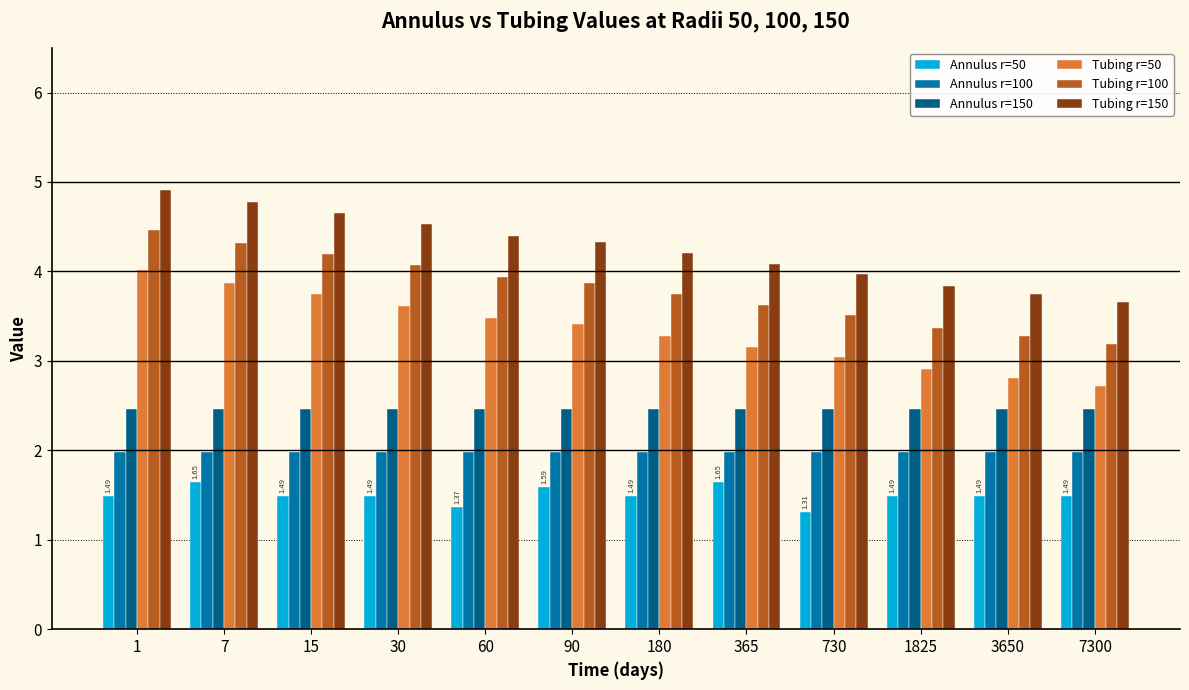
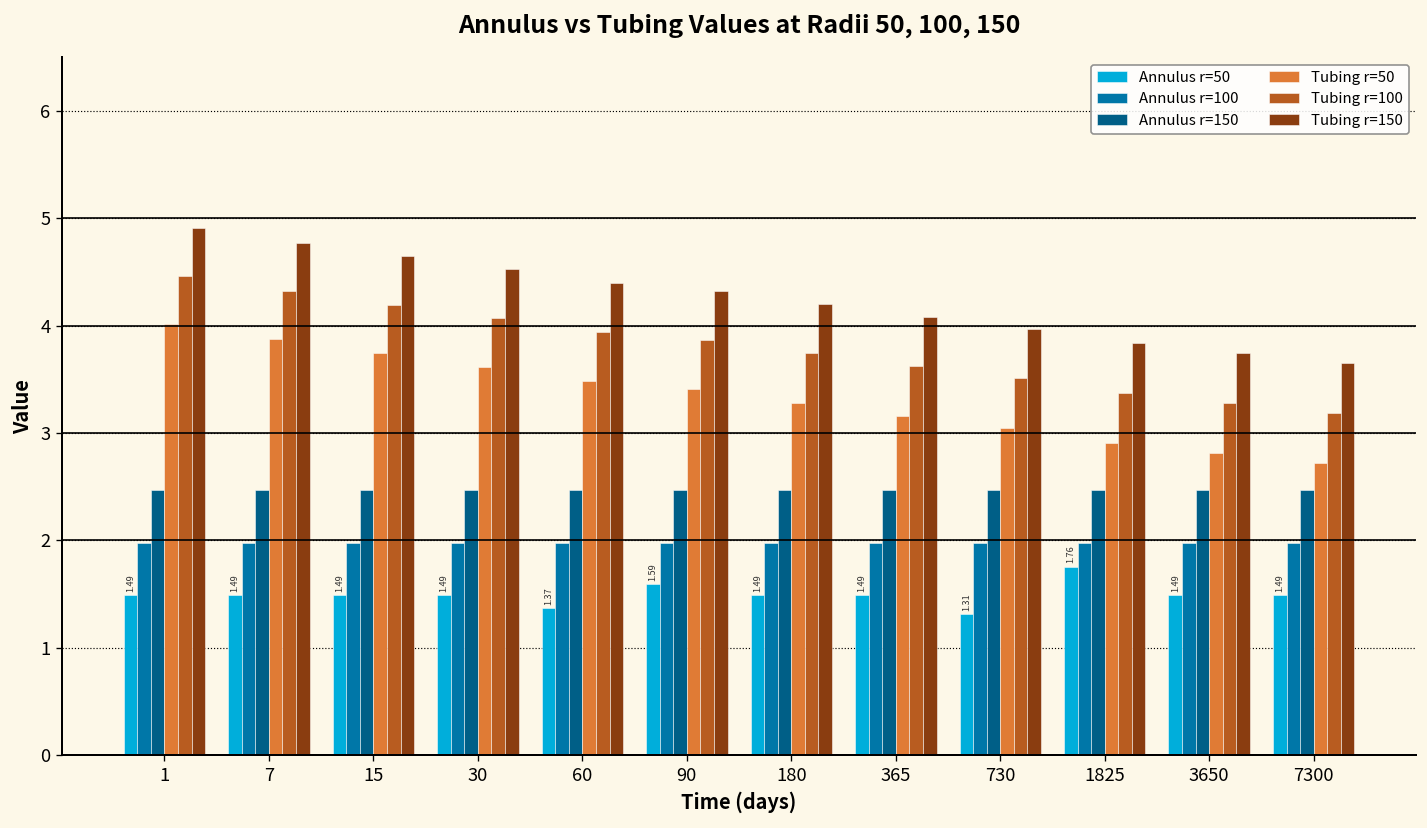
Annulus r=50, 7: 1.65 -> 1.49
Annulus r=50, 365: 1.65 -> 1.49
Annulus r=50, 1825: 1.49 -> 1.76
